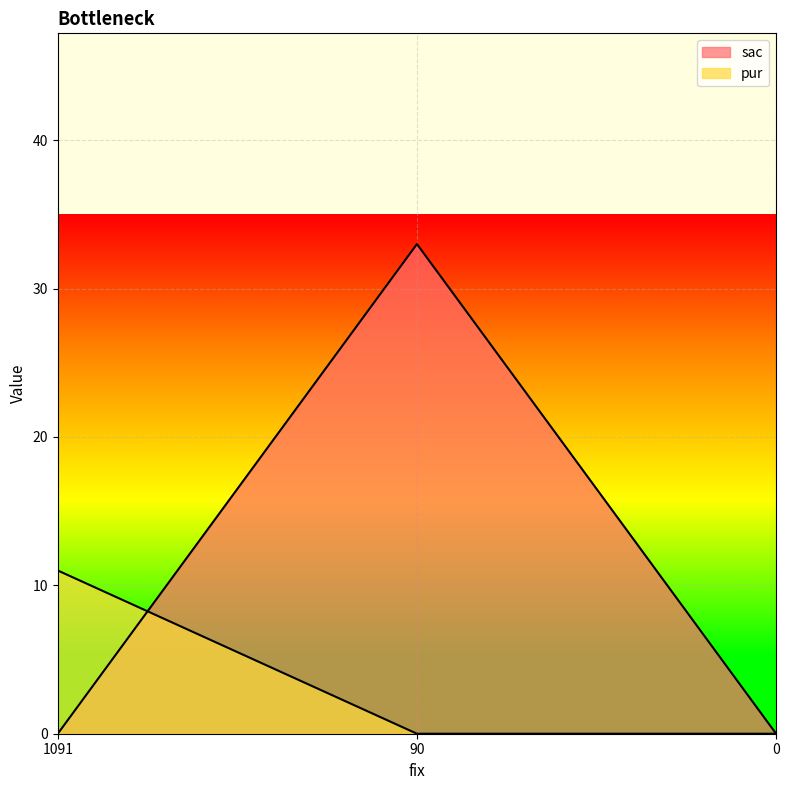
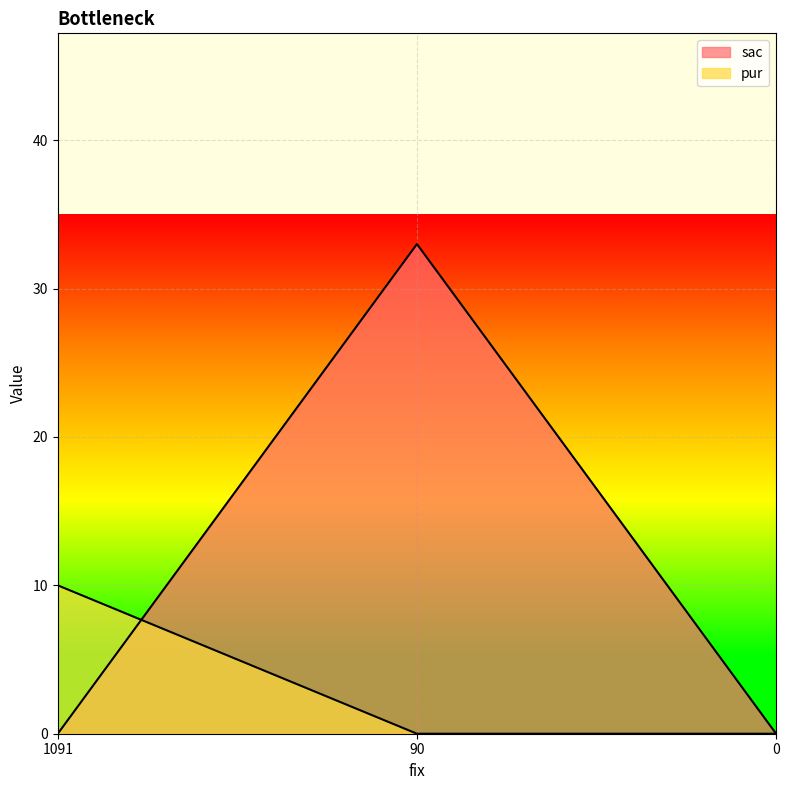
pur, 1091: 11 -> 10
